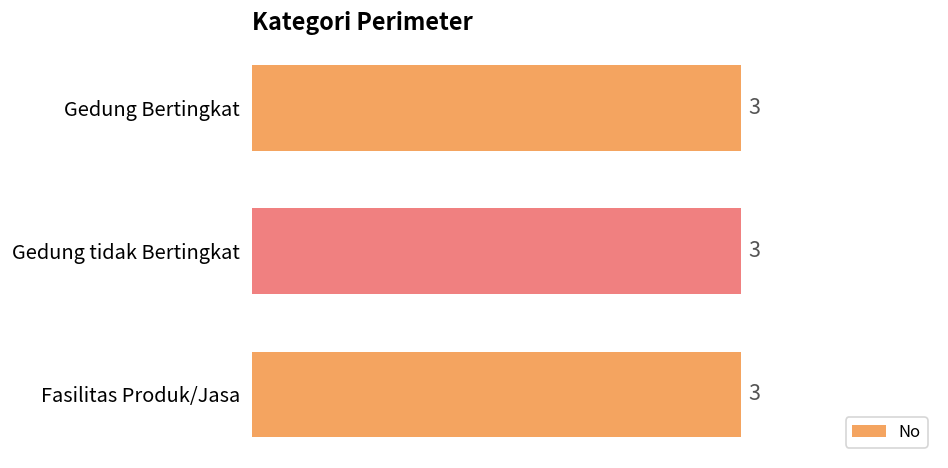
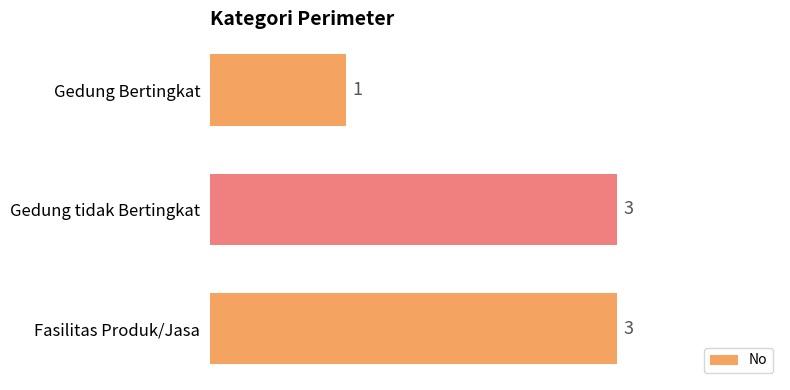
Gedung Bertingkat: 3 -> 1
